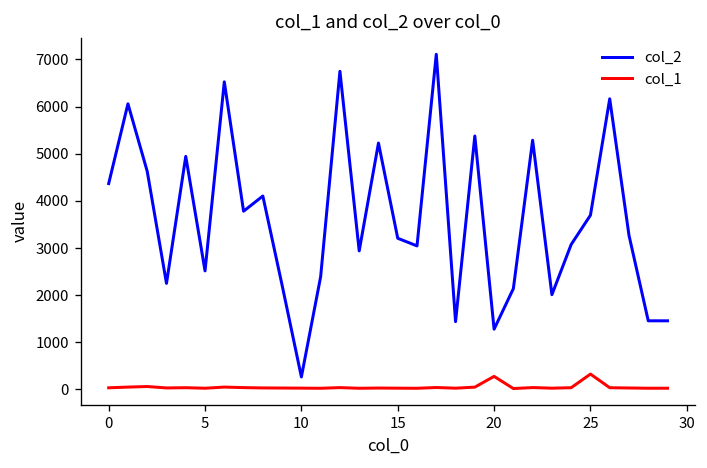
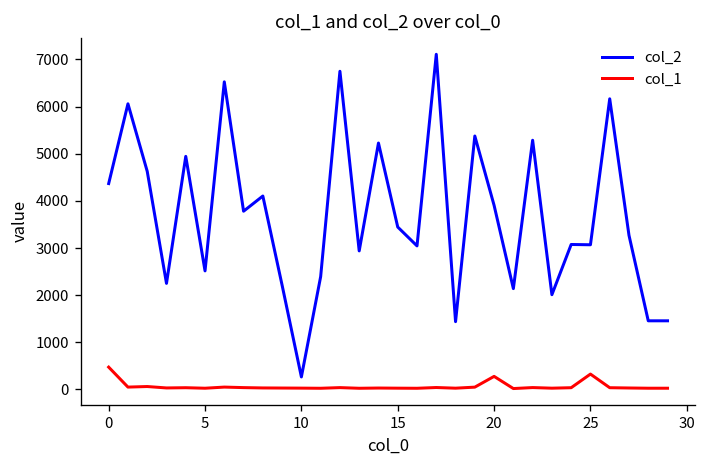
col_1, 0: 0 -> 500
col_2, 15: 3200 -> 3400
col_2, 20: 1300 -> 3900
col_2, 25: 3700 -> 3100
